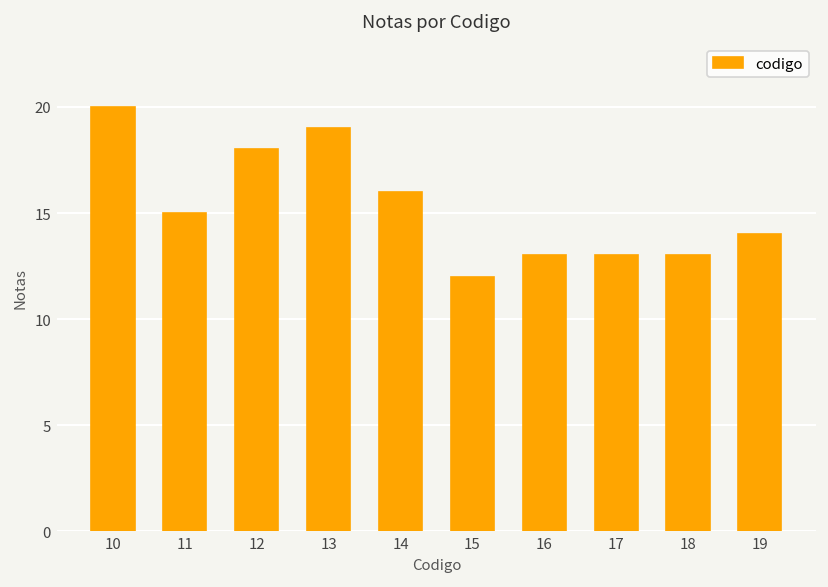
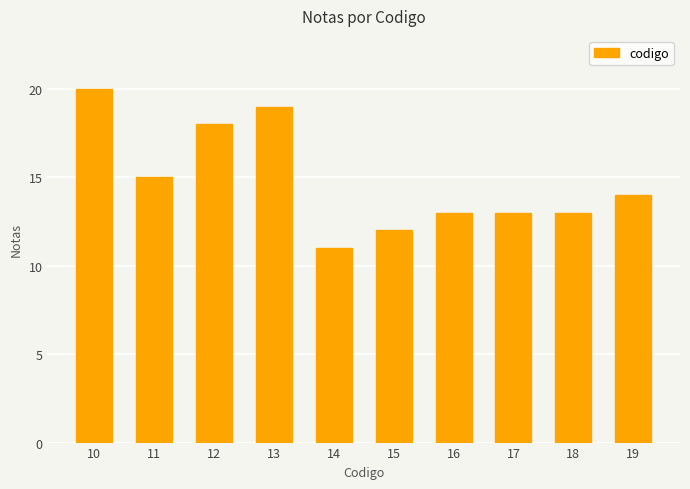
14: 16 -> 11
